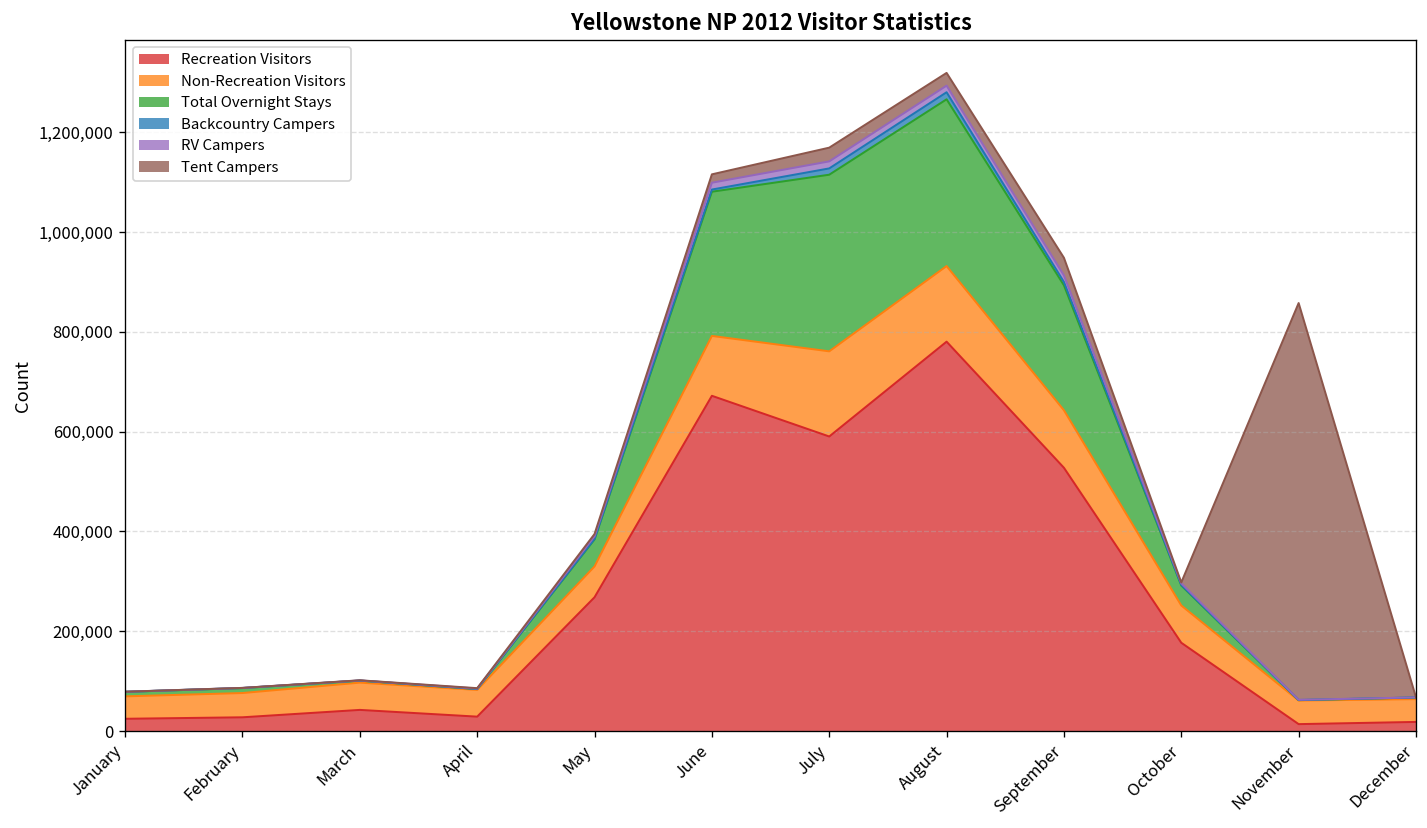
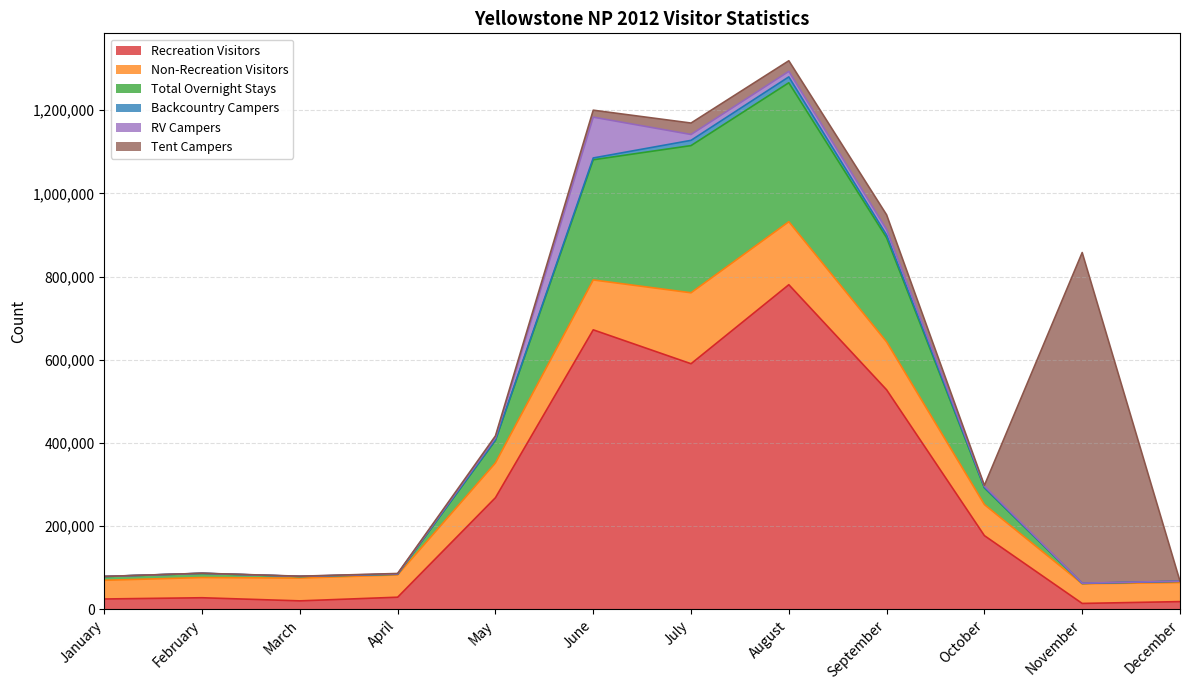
Recreation Visitors, March: 40,000 -> 20,000
Non-Recreation Visitors, May: 60,000 -> 80,000
RV Campers, June: 10,000 -> 100,000
